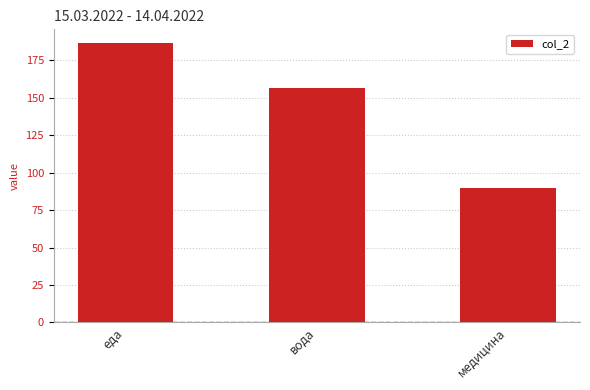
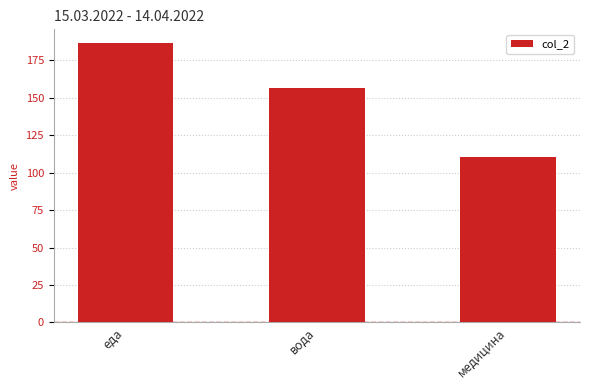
медицина: 90 -> 111
